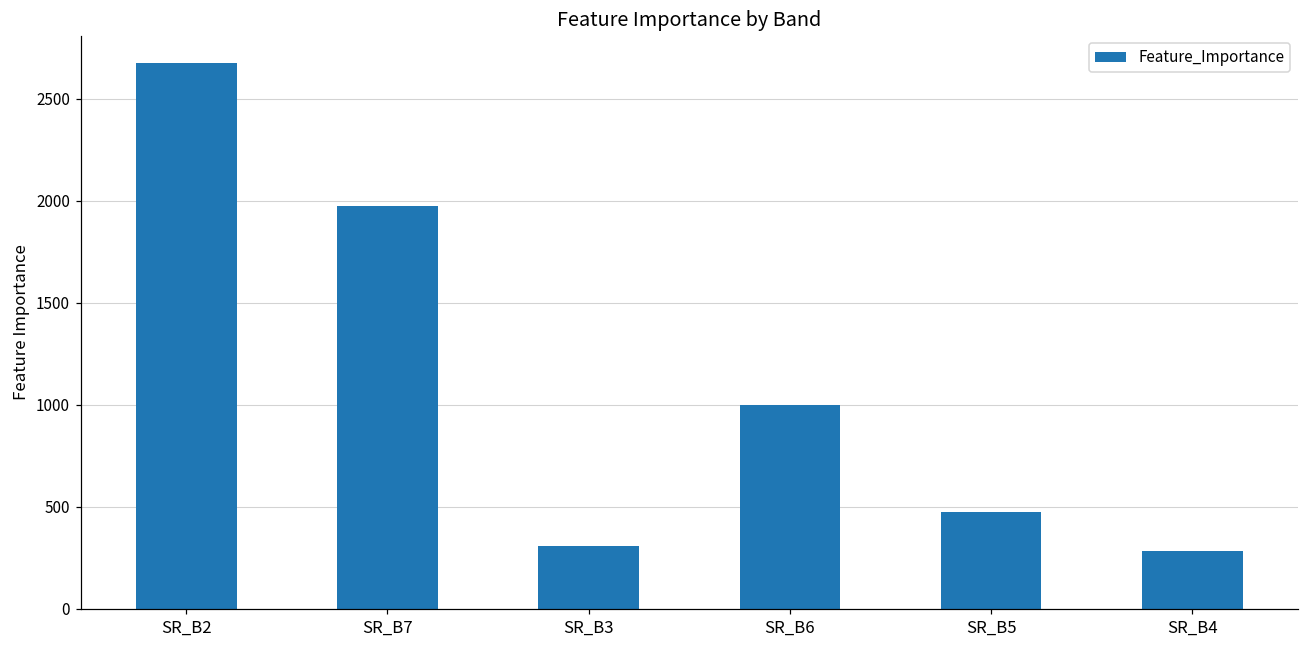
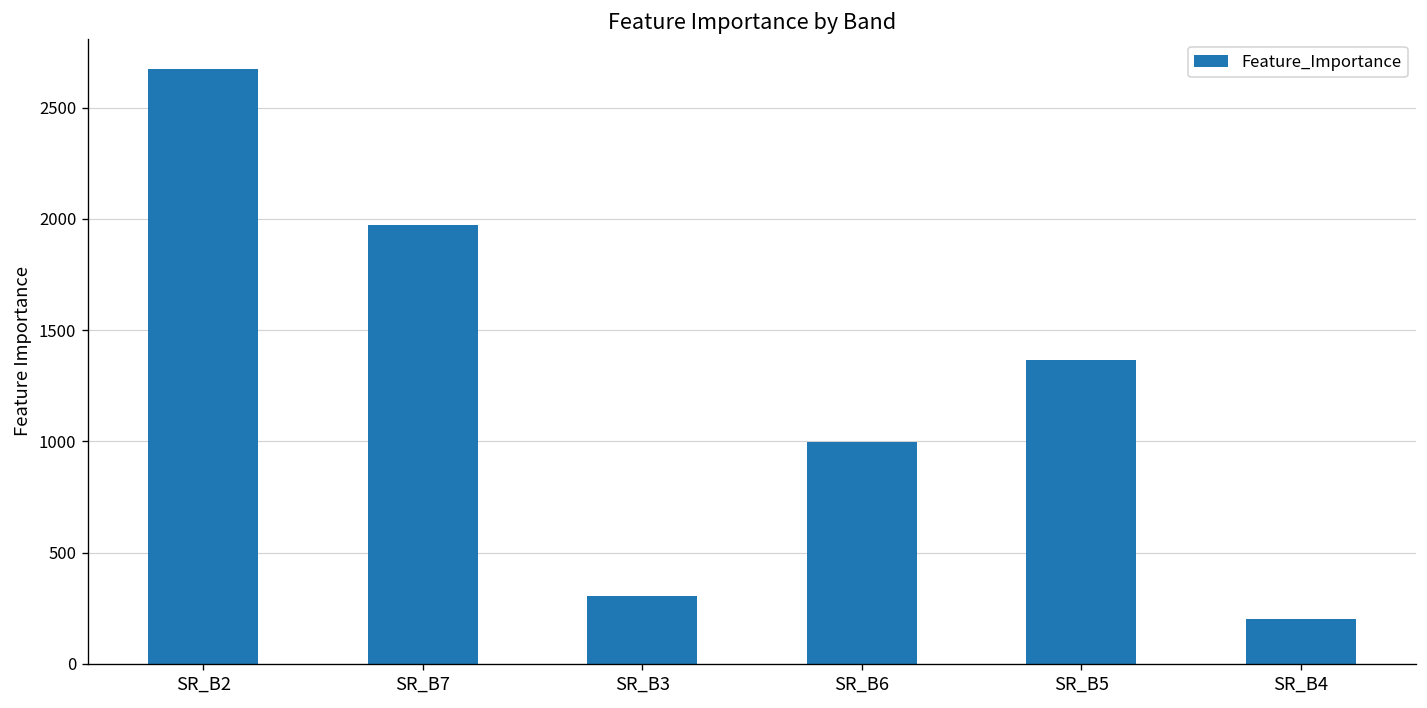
SR_B5: 480 -> 1360
SR_B4: 280 -> 200
